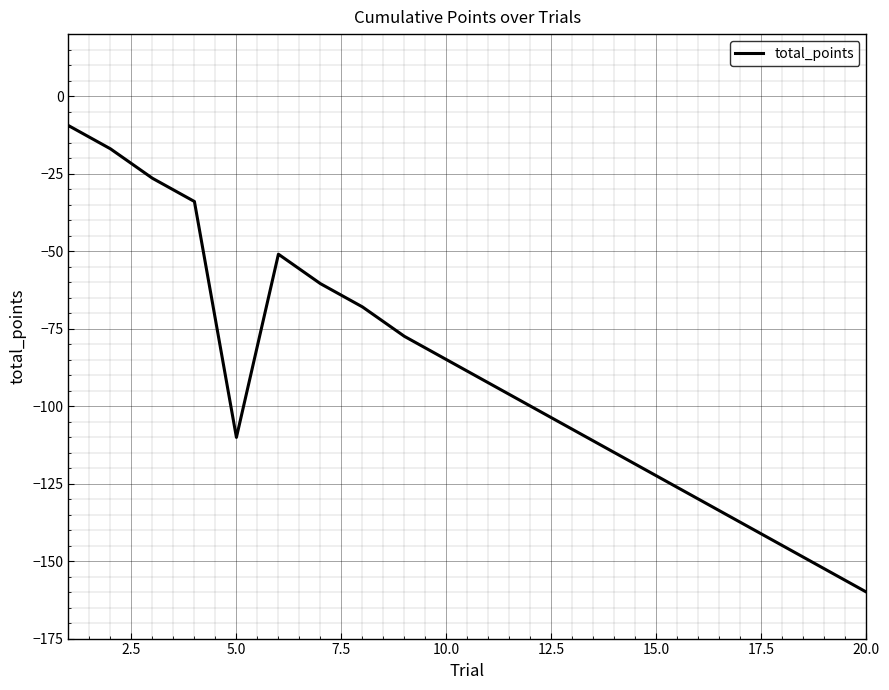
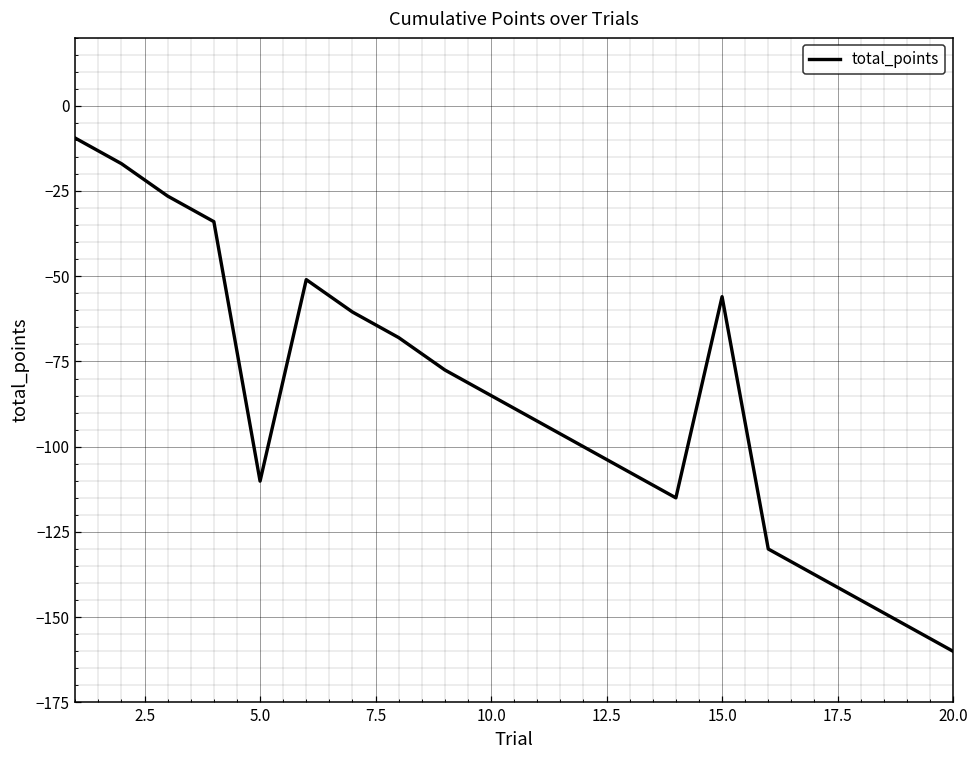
15.0: -123 -> -56
